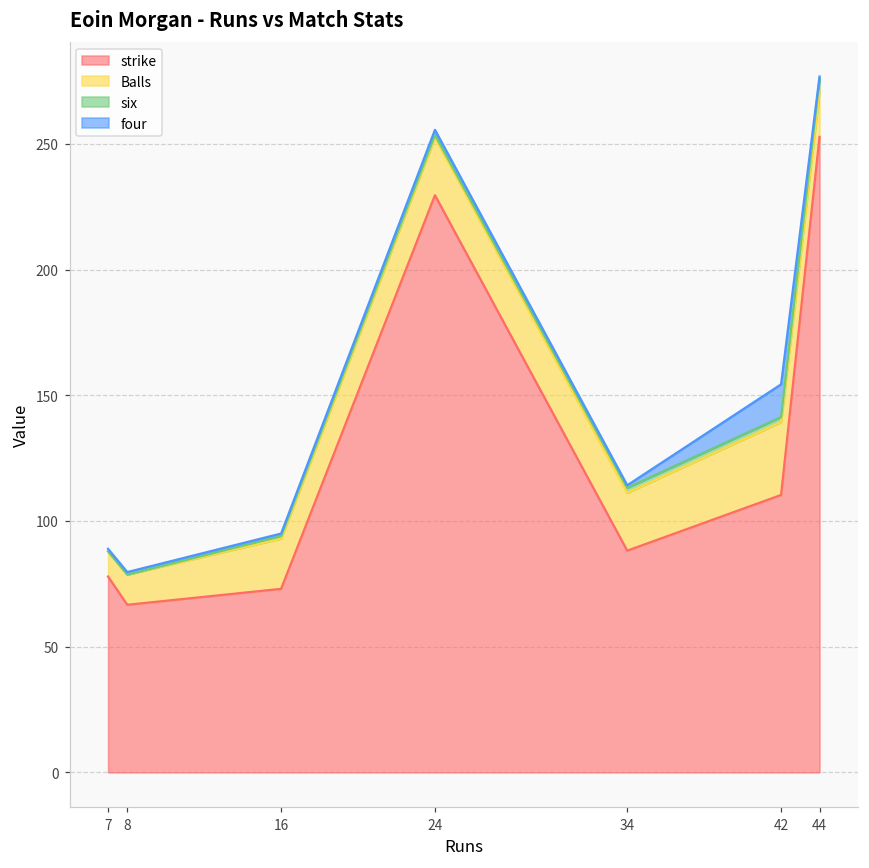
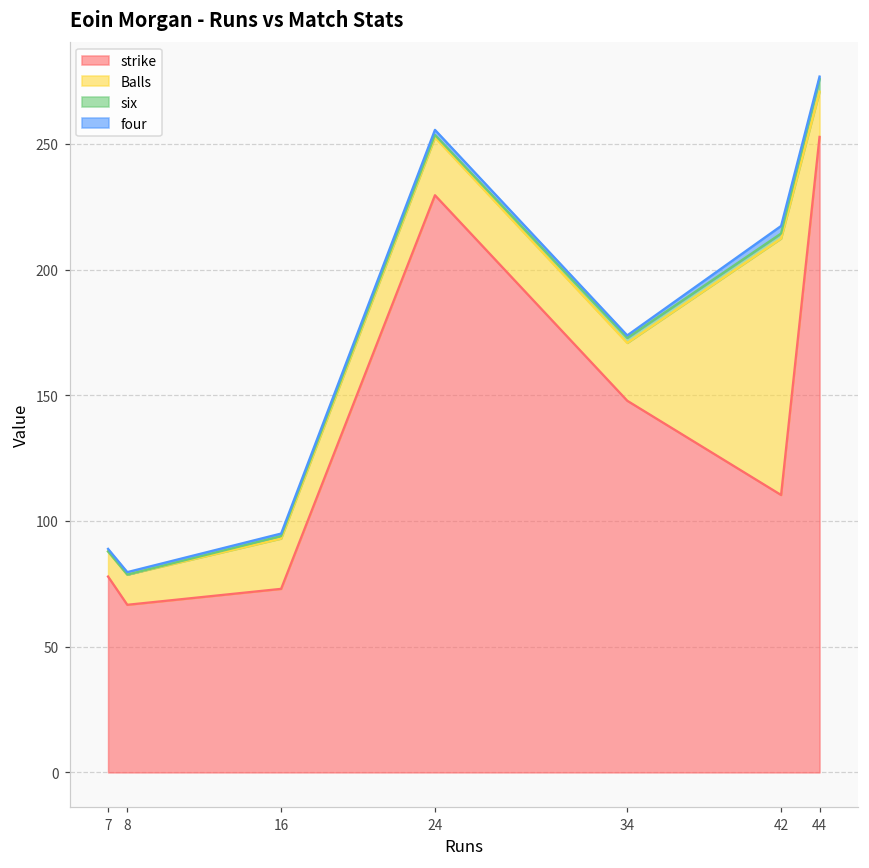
strike, 34: 88 -> 148
Balls, 42: 29 -> 102
four, 42: 13 -> 3
